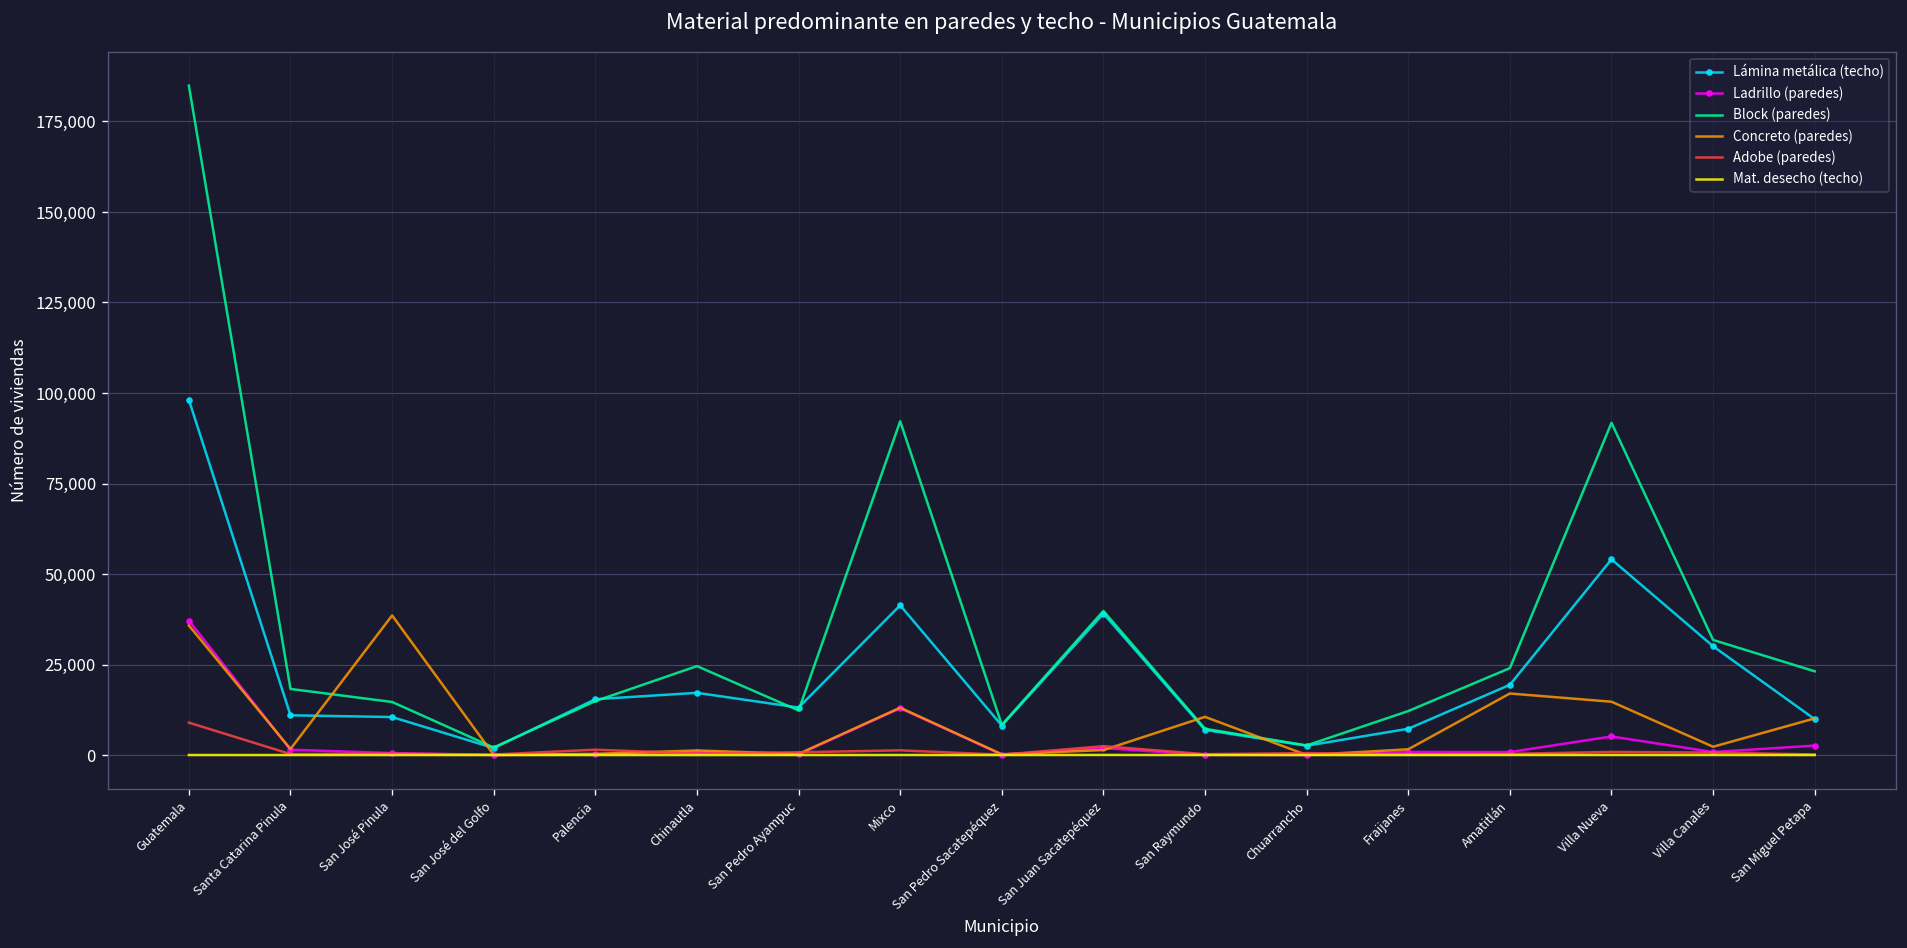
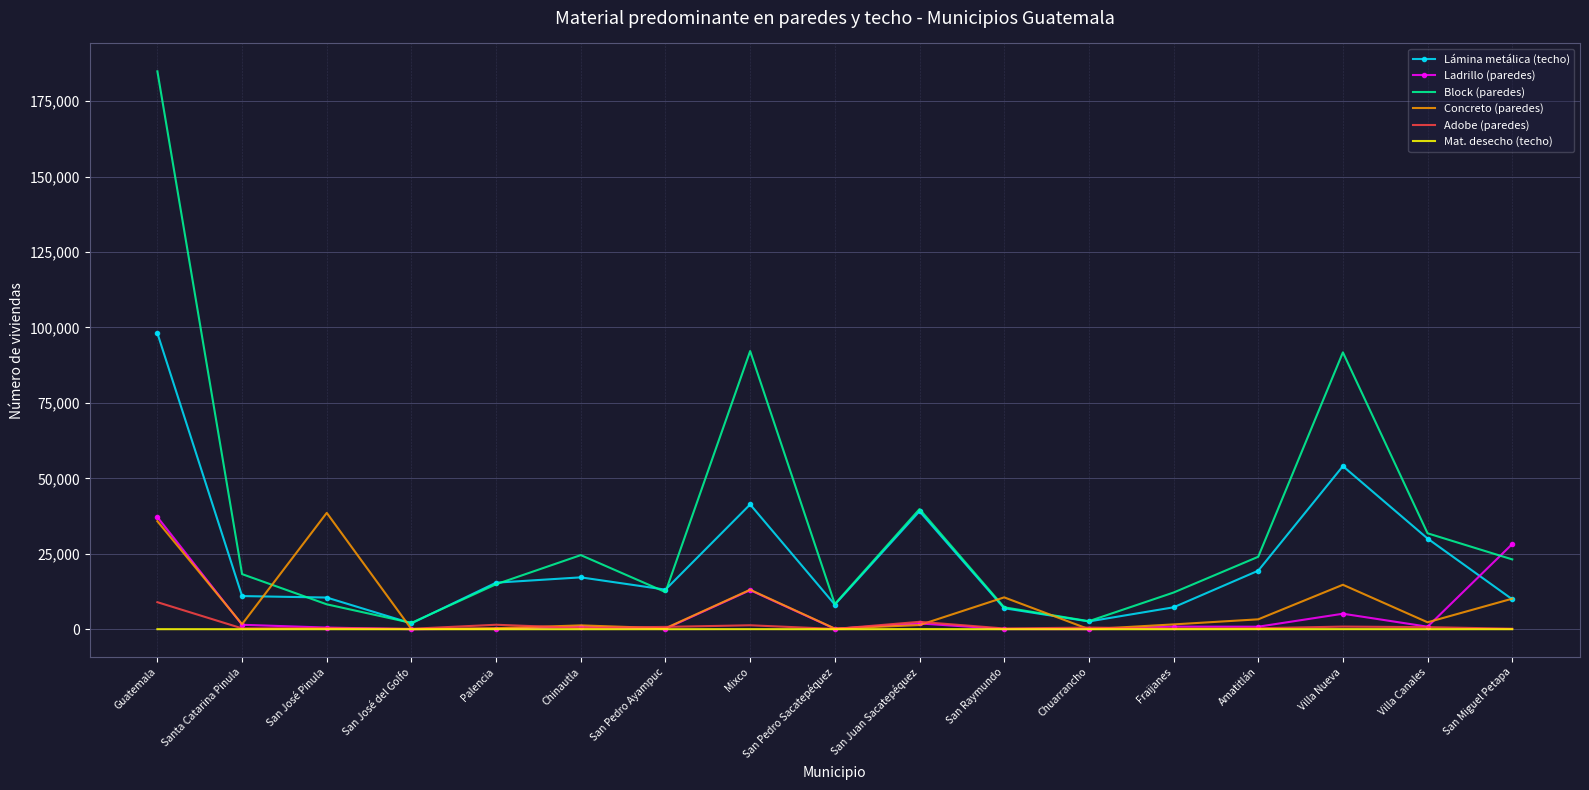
Block (paredes), San José Pinula: 15,000 -> 8,000
Concreto (paredes), Amatitlán: 17,000 -> 3,000
Ladrillo (paredes), San Miguel Petapa: 3,000 -> 28,000
